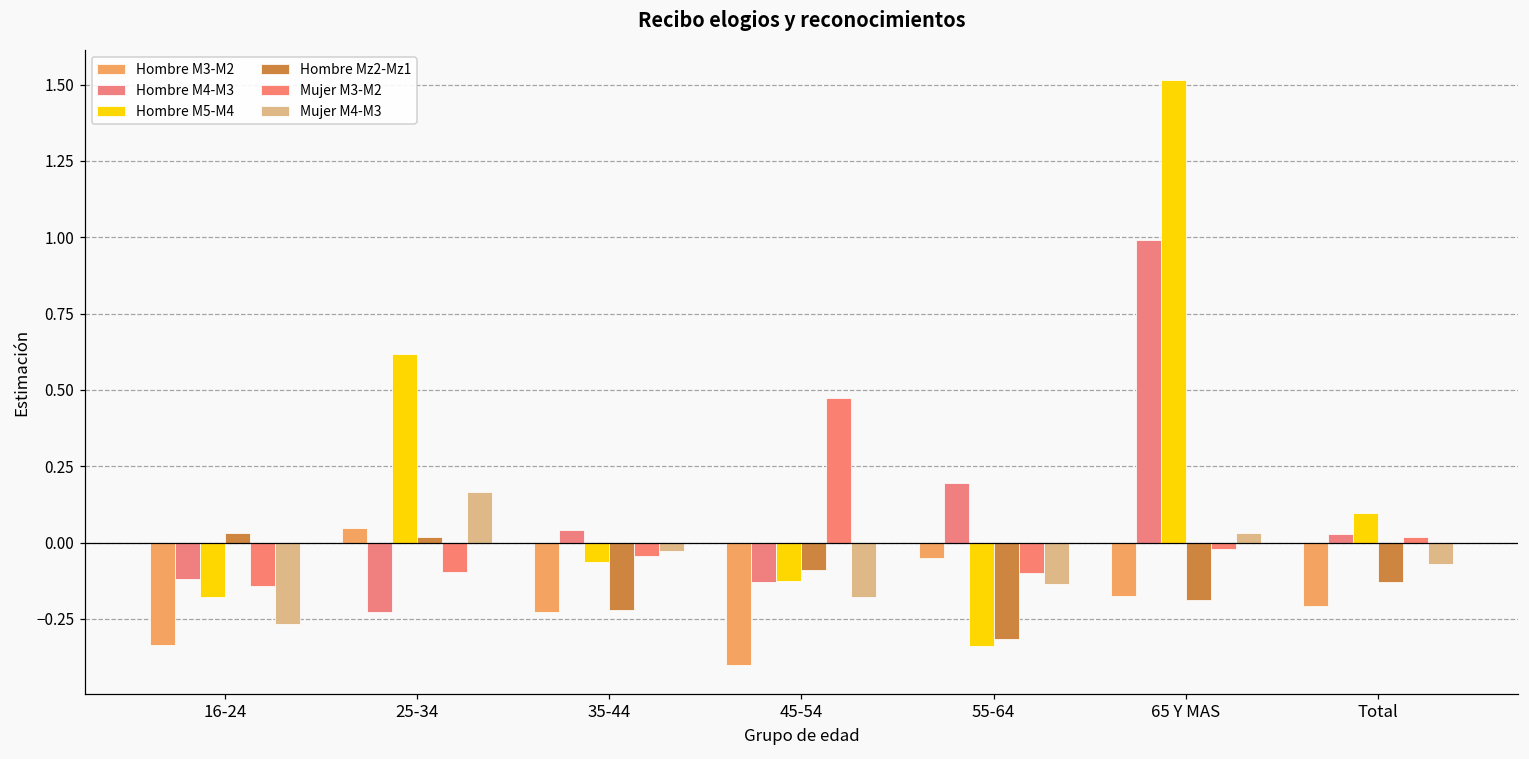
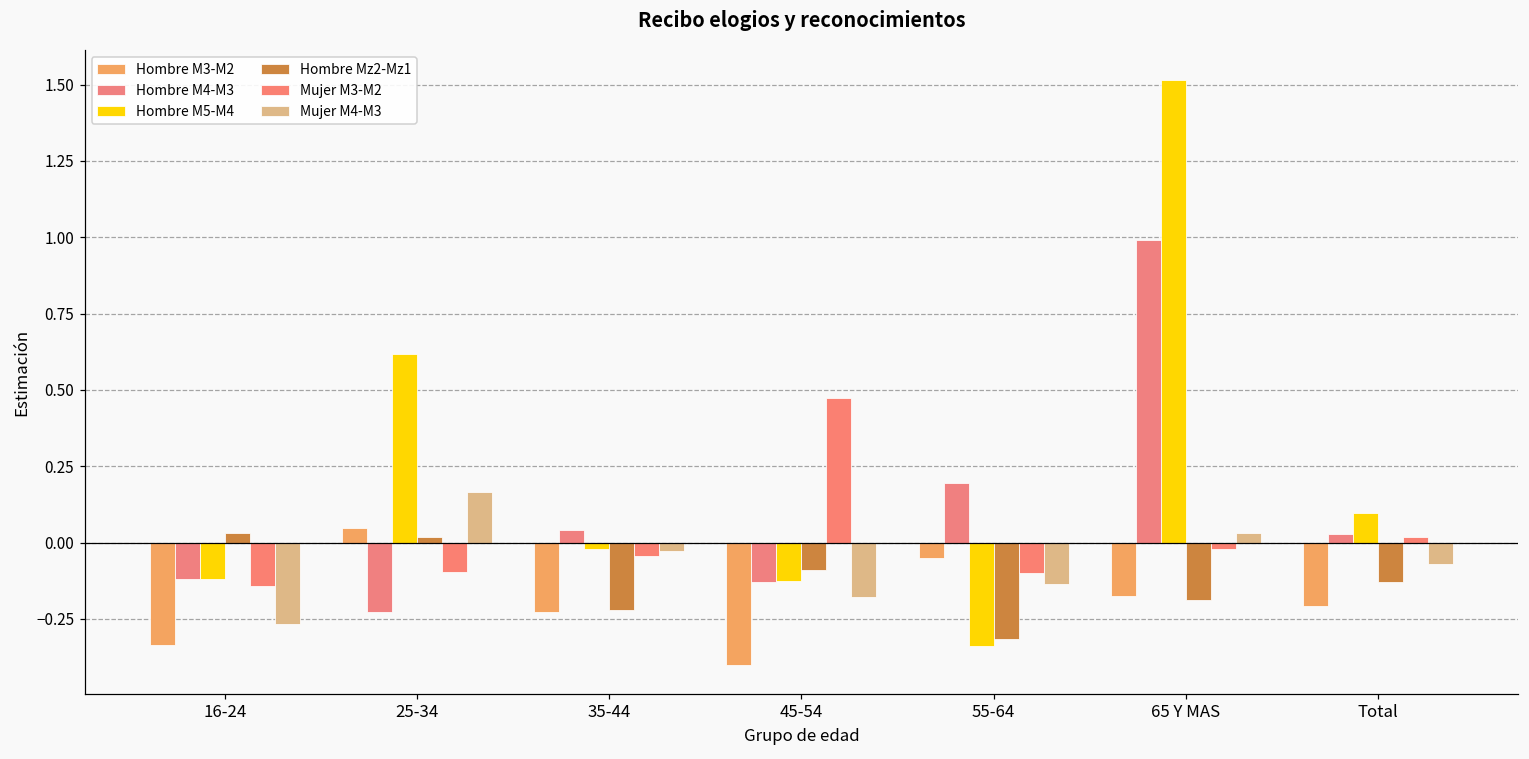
Hombre M5-M4, 16-24: -0.18 -> -0.12
Hombre M5-M4, 35-44: -0.06 -> -0.02
